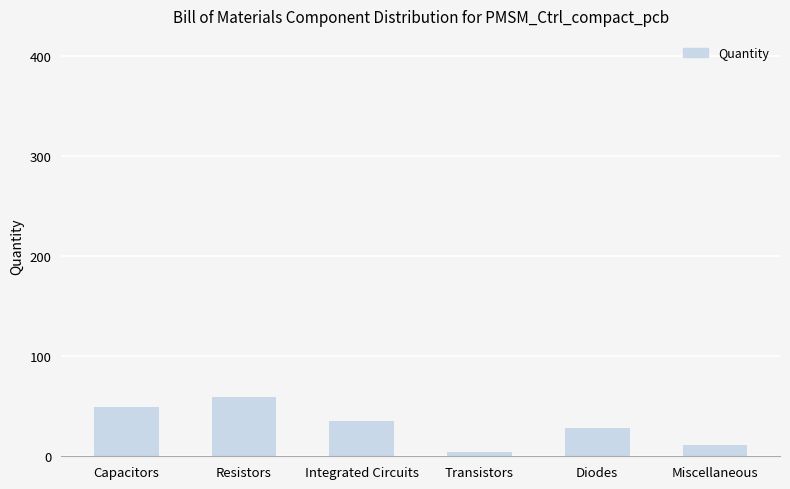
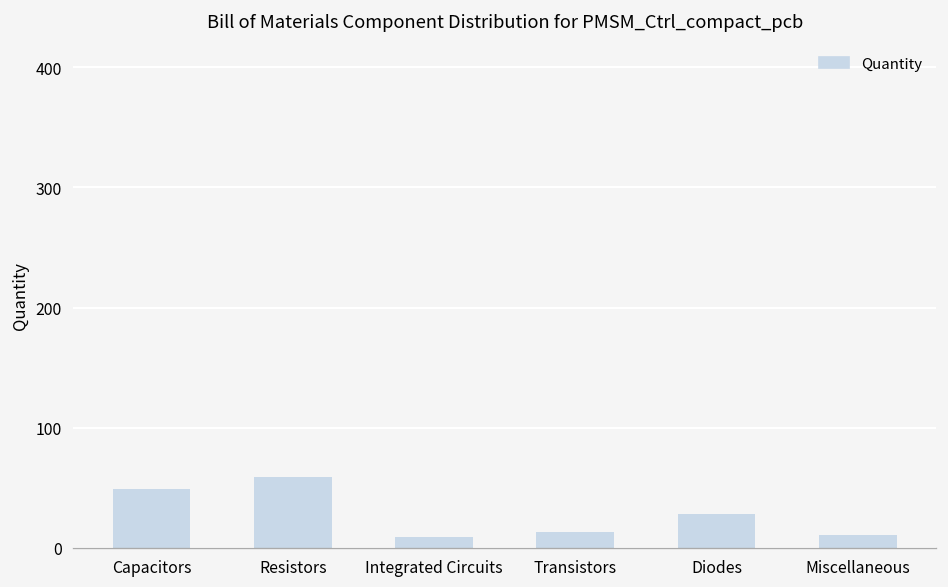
Integrated Circuits: 35 -> 9
Transistors: 4 -> 13
